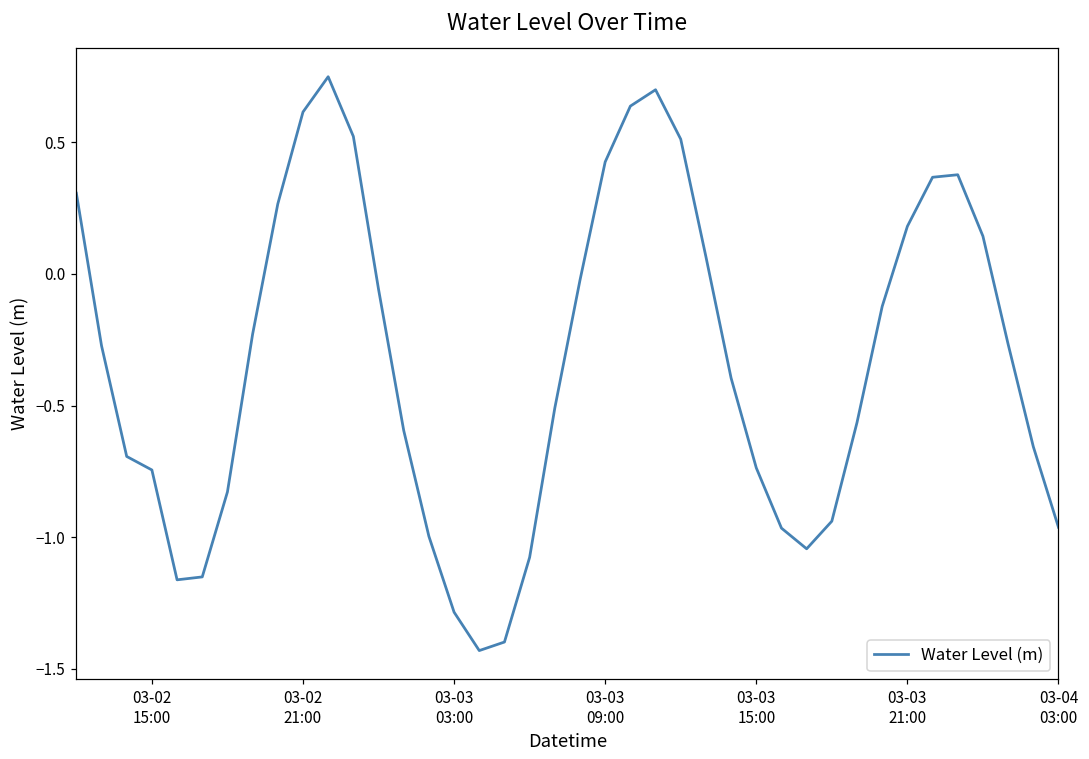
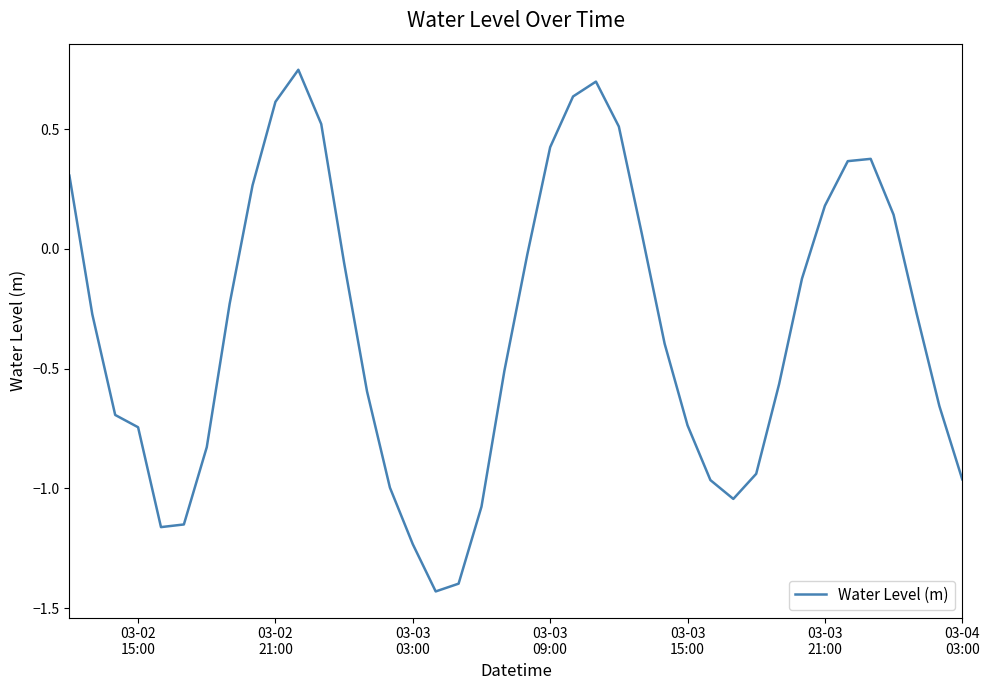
03-03 03:00: -1.28 -> -1.23
